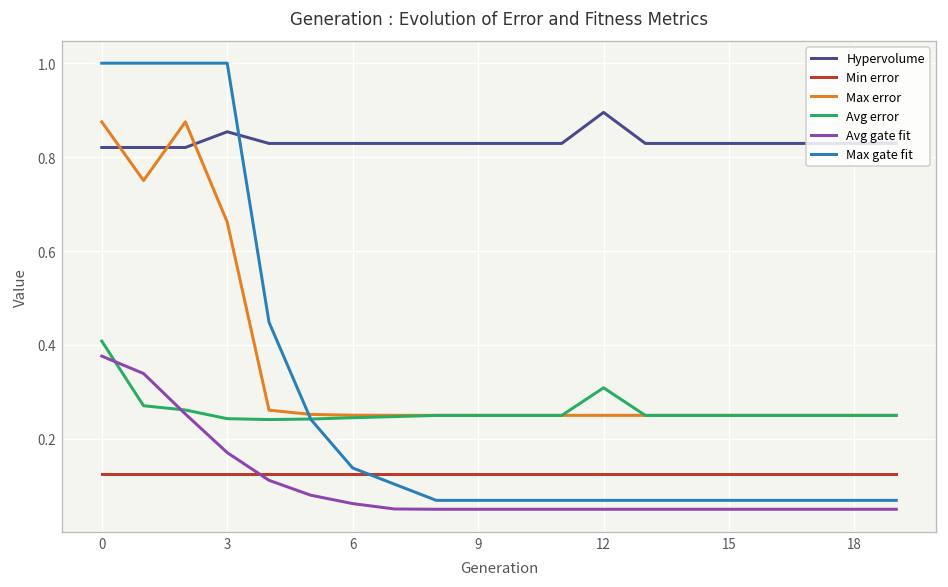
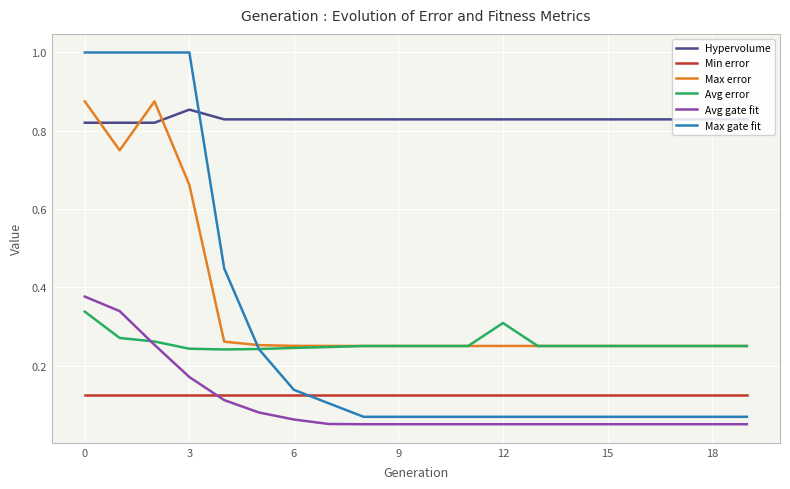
Avg error, 0: 0.41 -> 0.34
Hypervolume, 12: 0.90 -> 0.83
